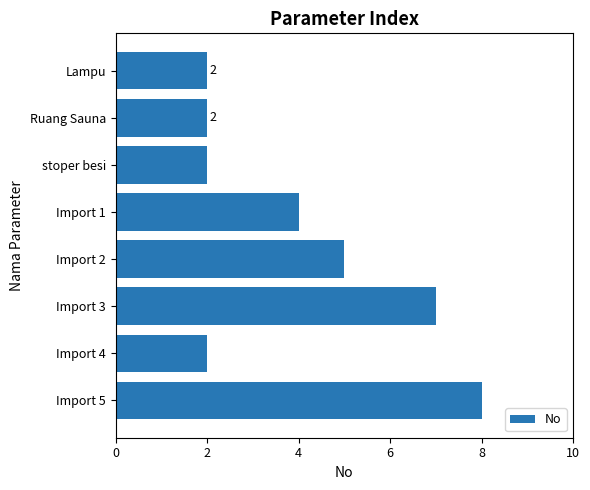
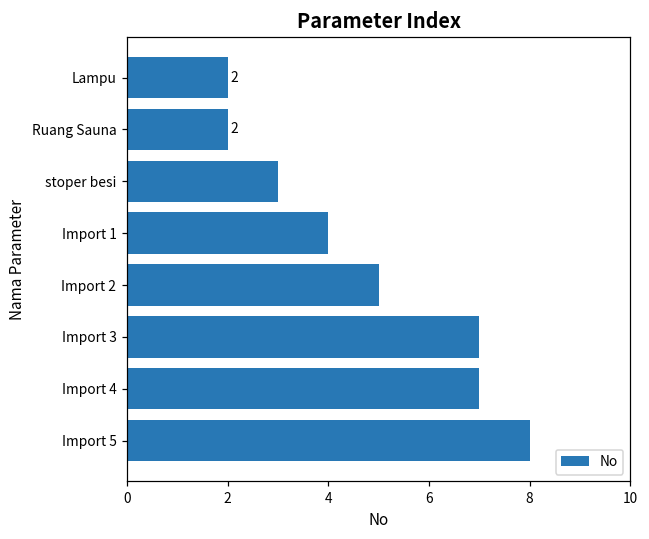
stoper besi: 2 -> 3
Import 4: 2 -> 7
